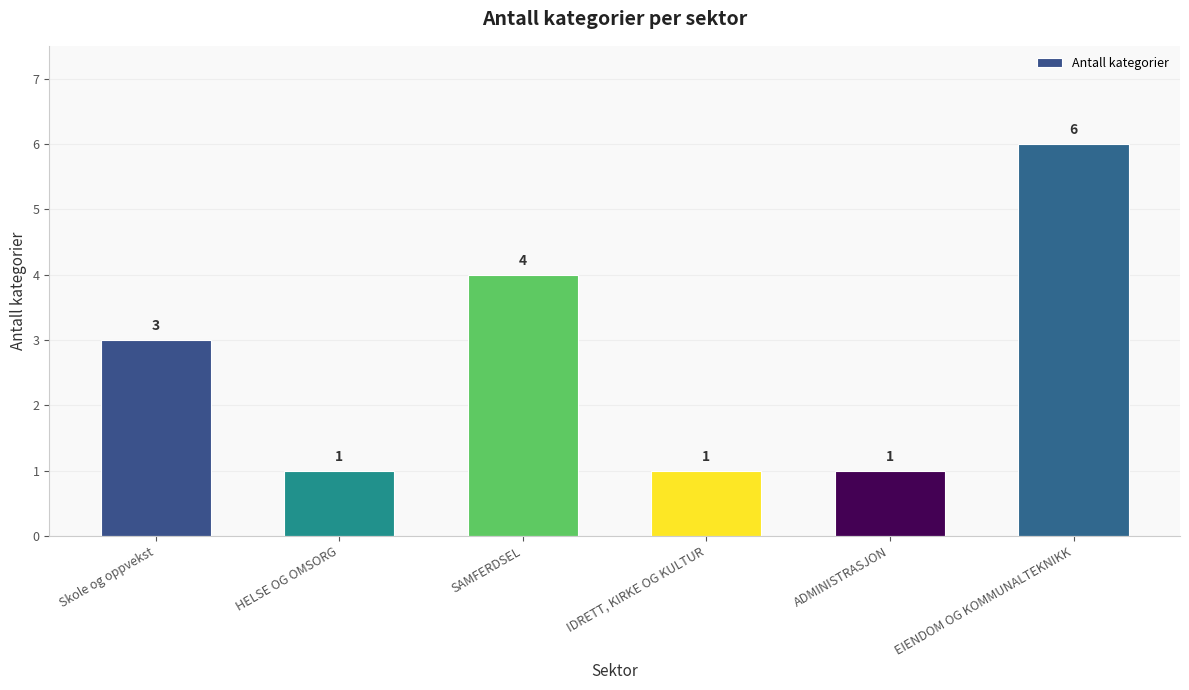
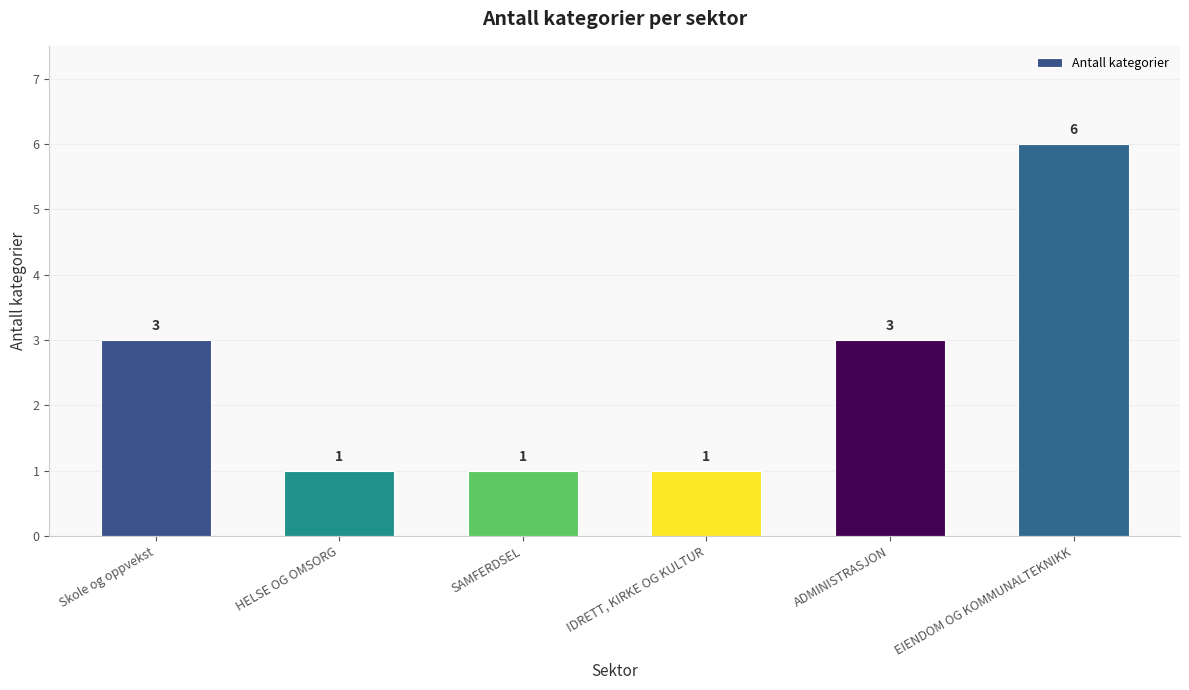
SAMFERDSEL: 4 -> 1
ADMINISTRASJON: 1 -> 3
